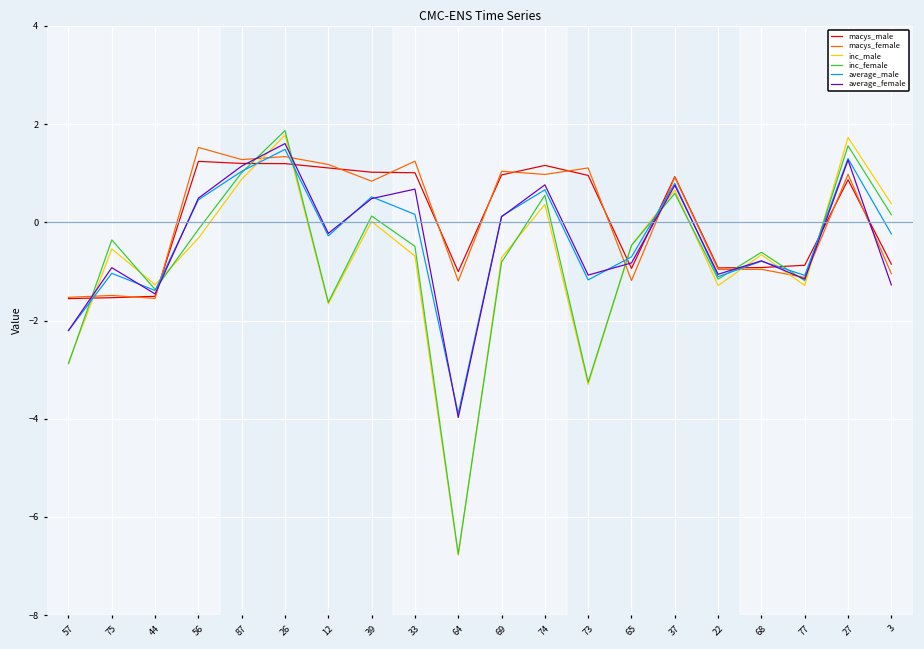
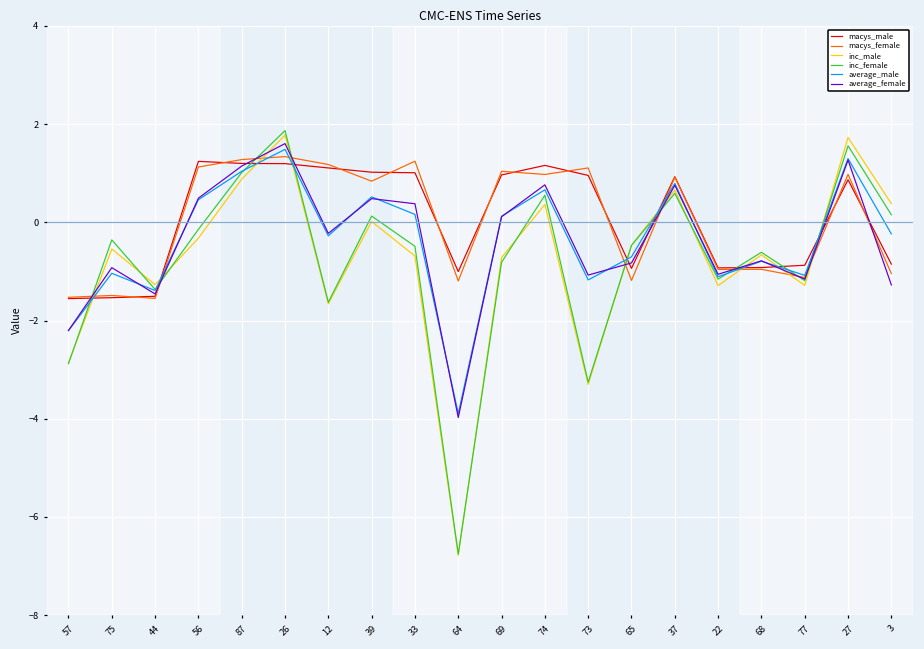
macys_female, 56: 1.5 -> 1.1
average_female, 33: 0.7 -> 0.4
